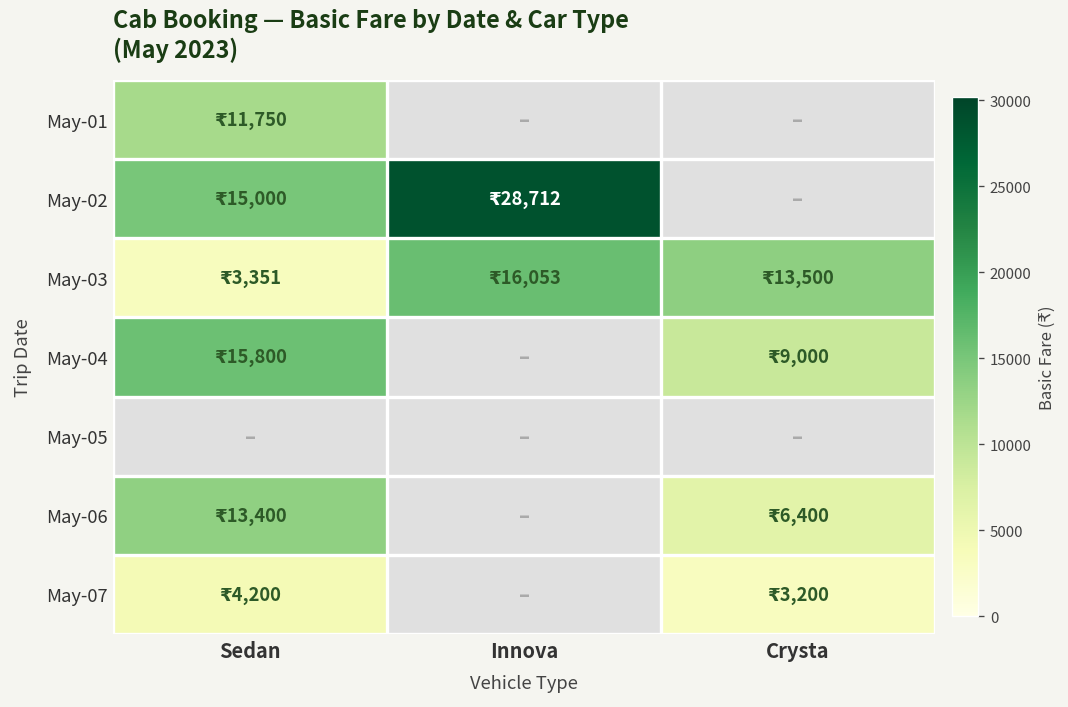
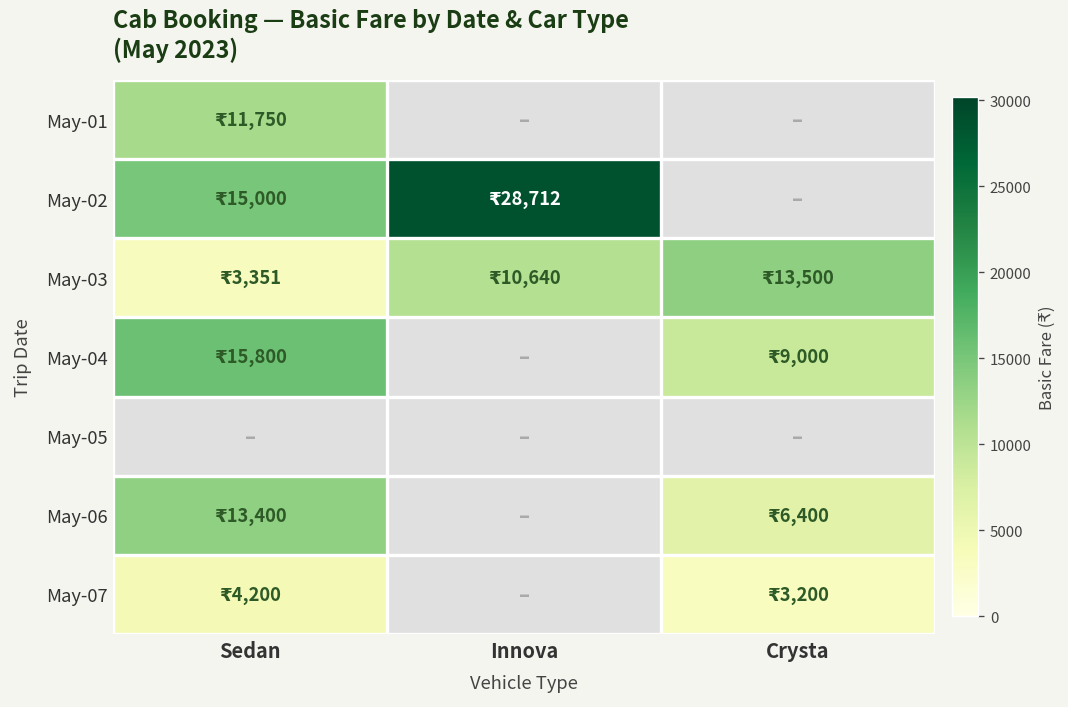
May-03, Innova: 16,053 -> 10,640
